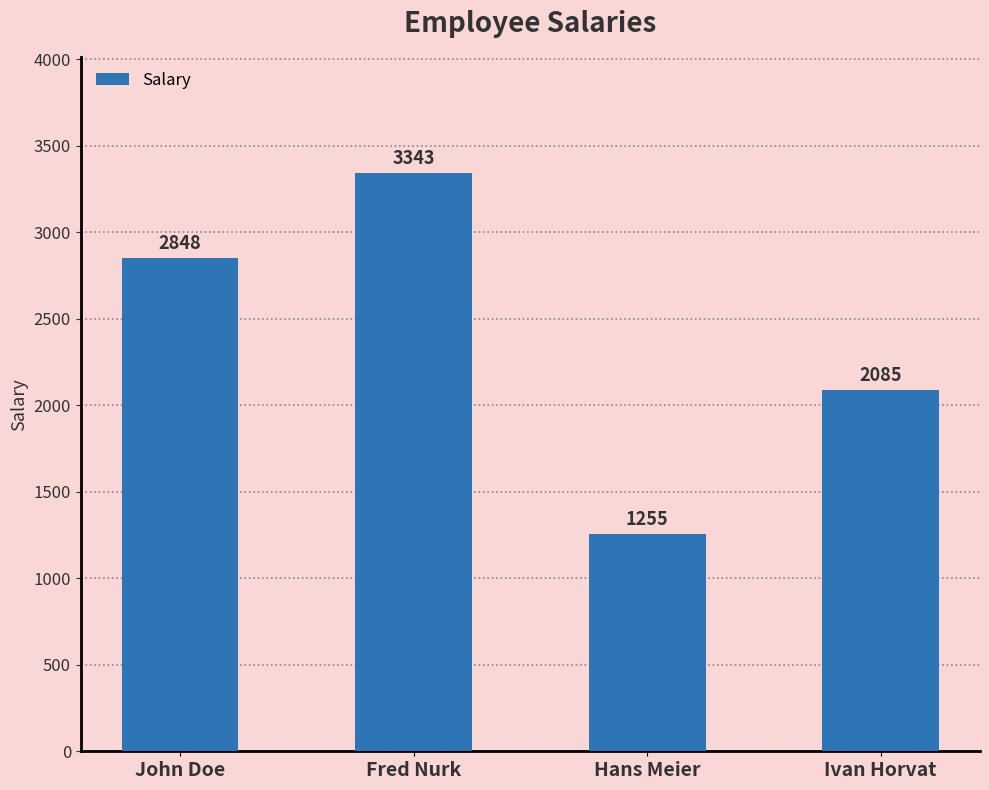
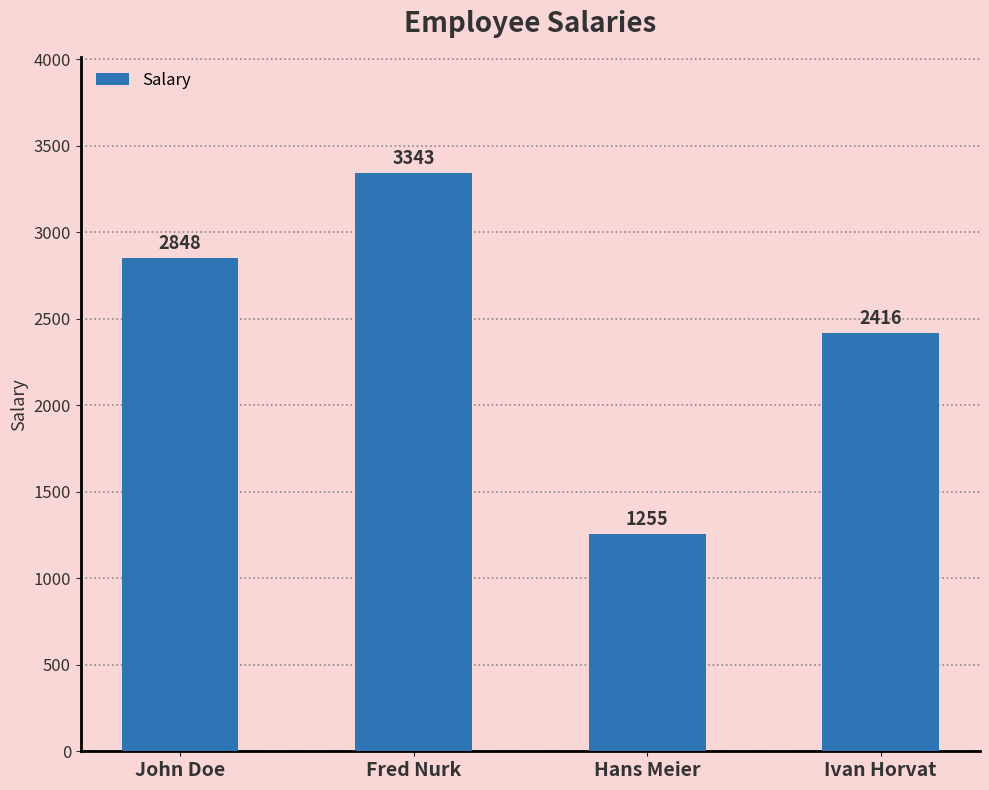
Ivan Horvat: 2085 -> 2416
